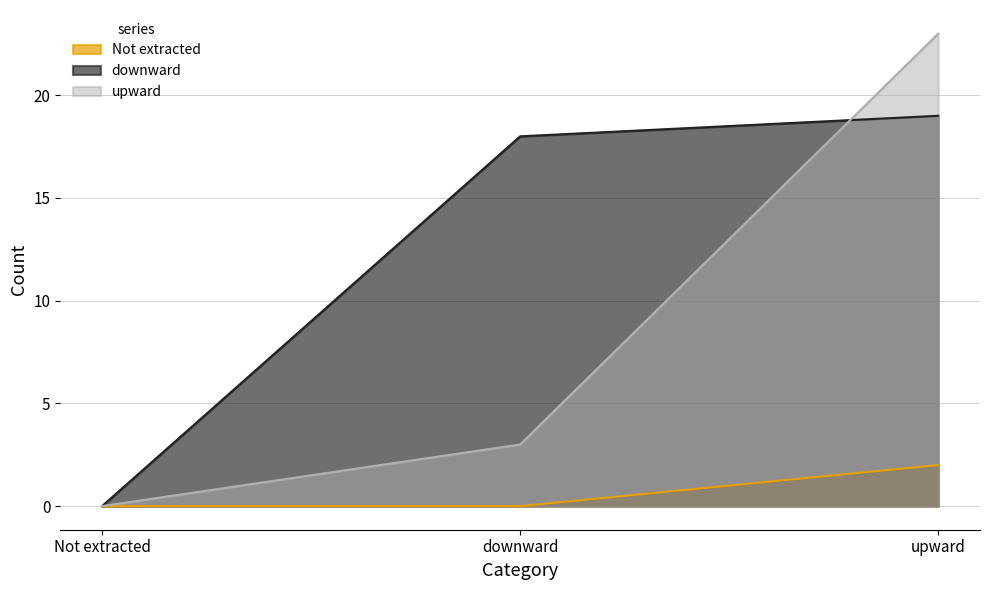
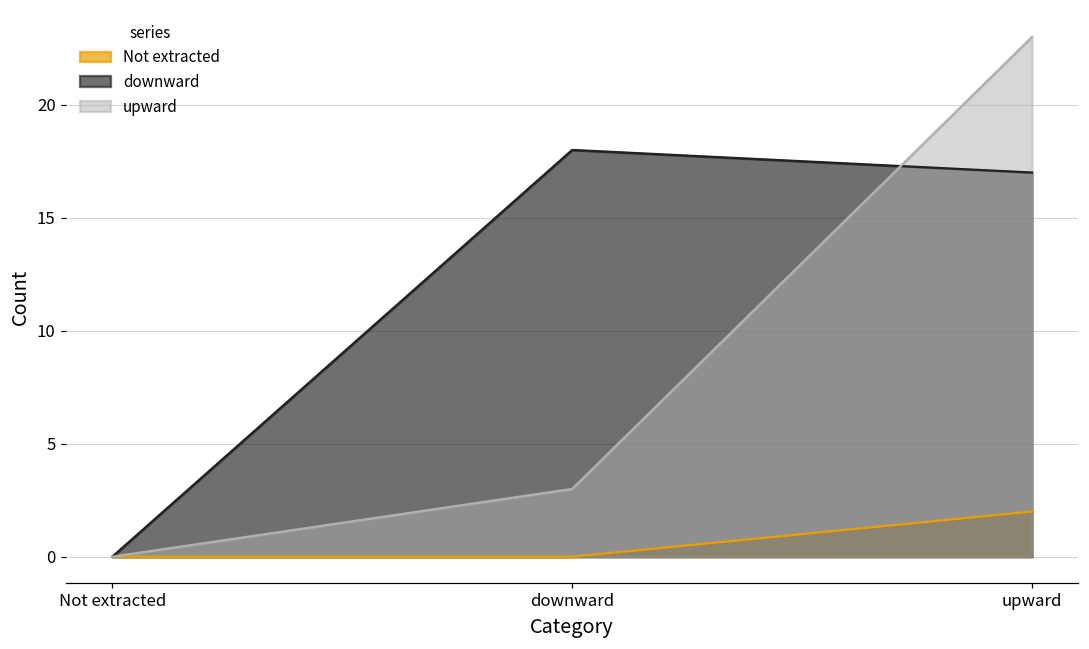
downward, upward: 19 -> 17
